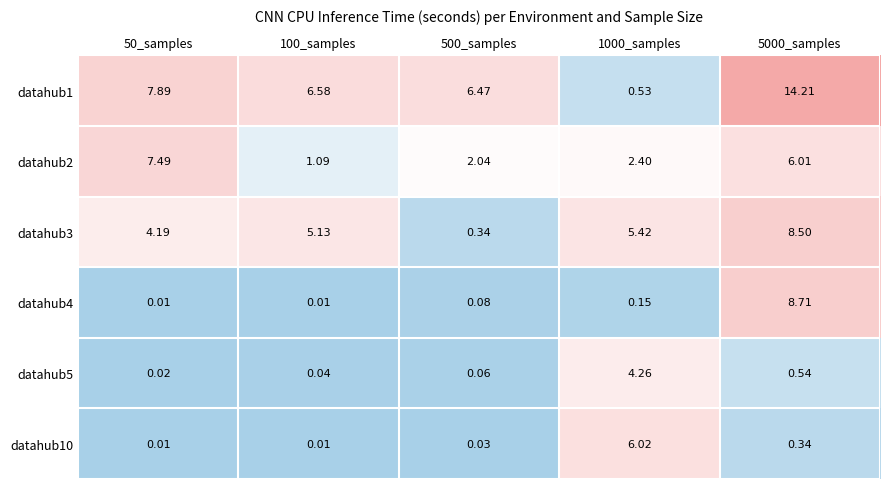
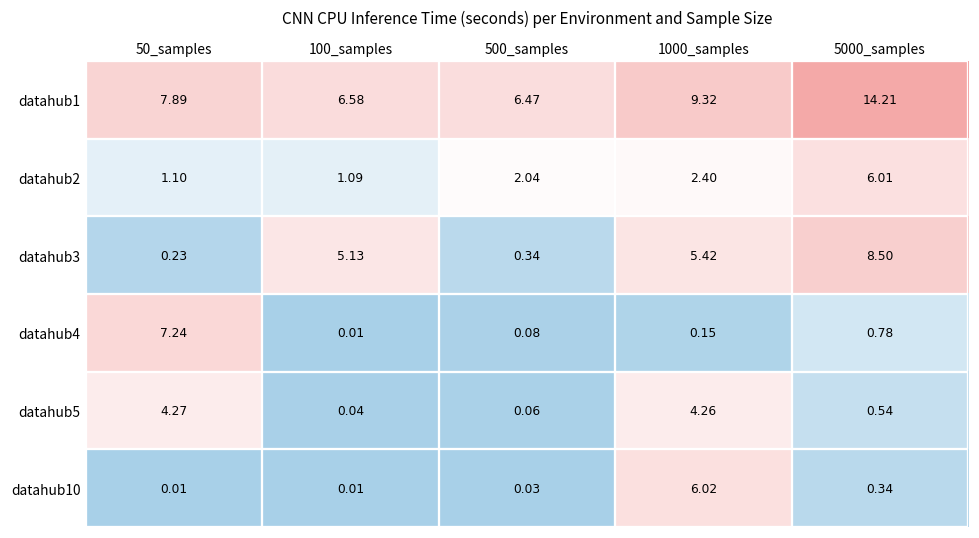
datahub1, 1000_samples: 0.53 -> 9.32
datahub2, 50_samples: 7.49 -> 1.10
datahub3, 50_samples: 4.19 -> 0.23
datahub4, 50_samples: 0.01 -> 7.24
datahub4, 5000_samples: 8.71 -> 0.78
datahub5, 50_samples: 0.02 -> 4.27
